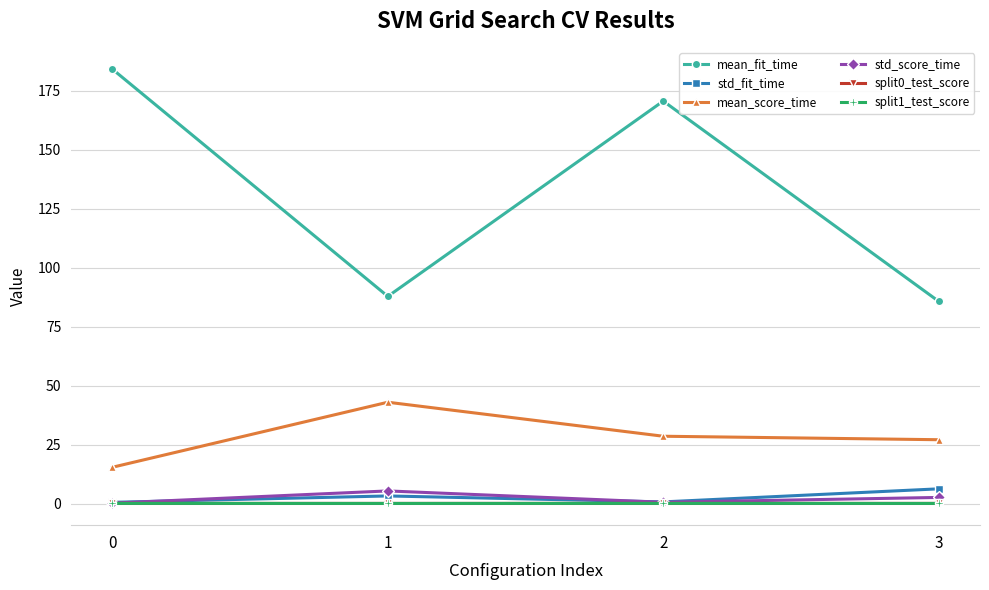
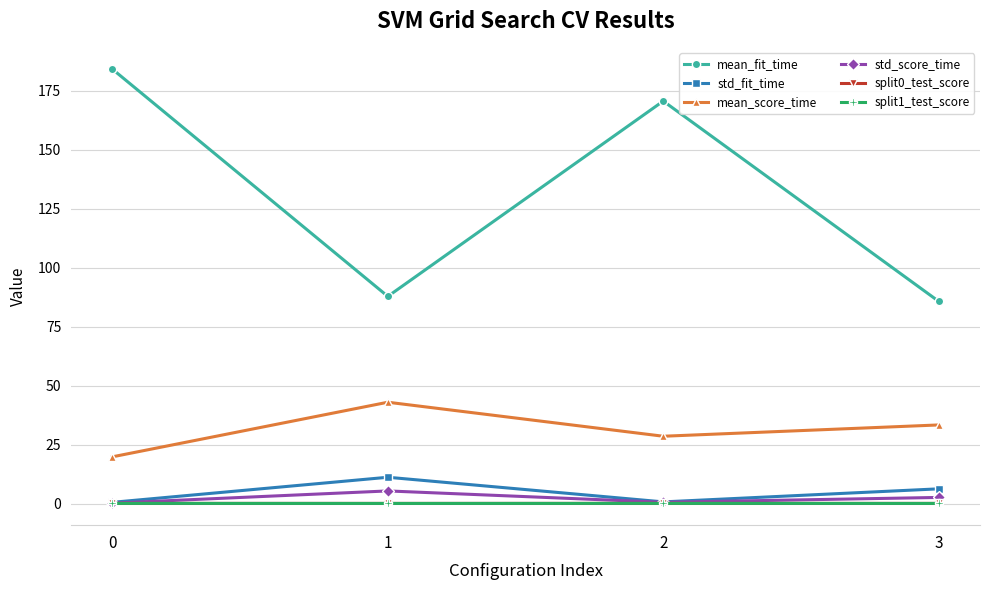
mean_score_time, 0: 15 -> 20
std_fit_time, 1: 3 -> 11
mean_score_time, 3: 27 -> 33
